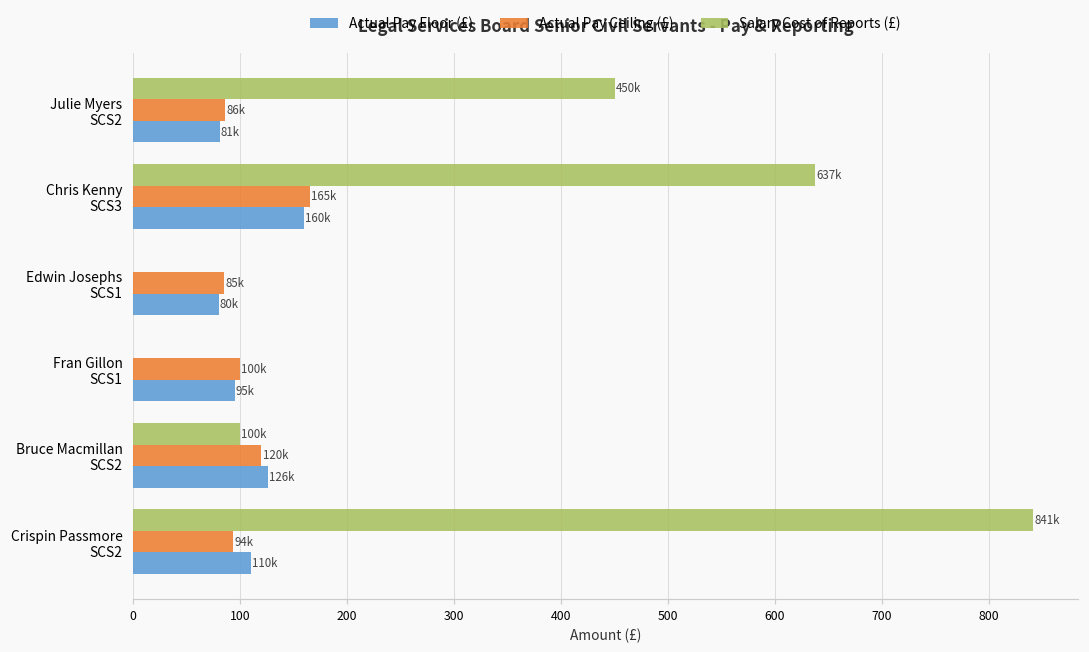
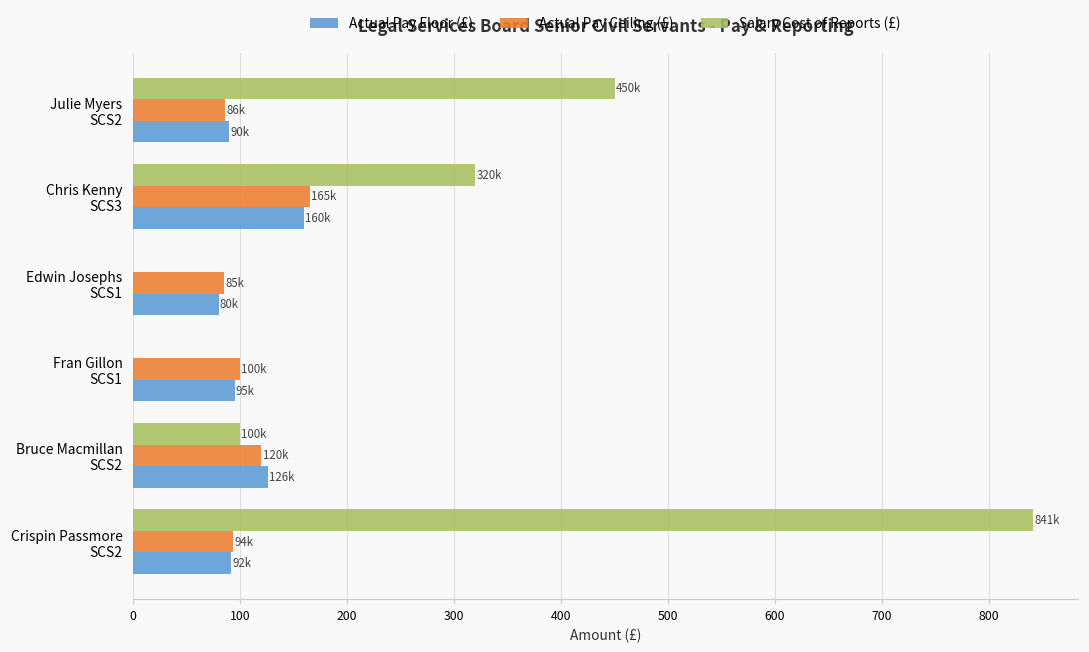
Actual Pay Floor (£), Julie Myers SCS2: 81k -> 90k
Salary Cost of Reports (£), Chris Kenny SCS3: 637k -> 320k
Actual Pay Floor (£), Crispin Passmore SCS2: 110k -> 92k
